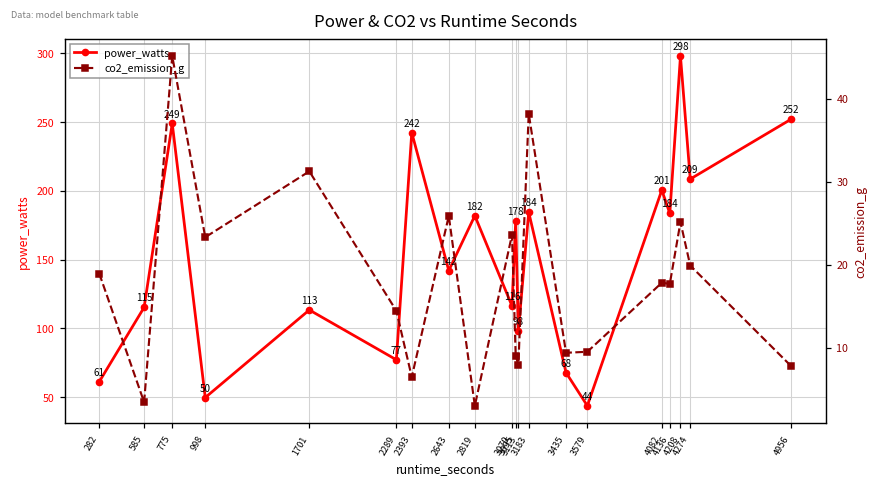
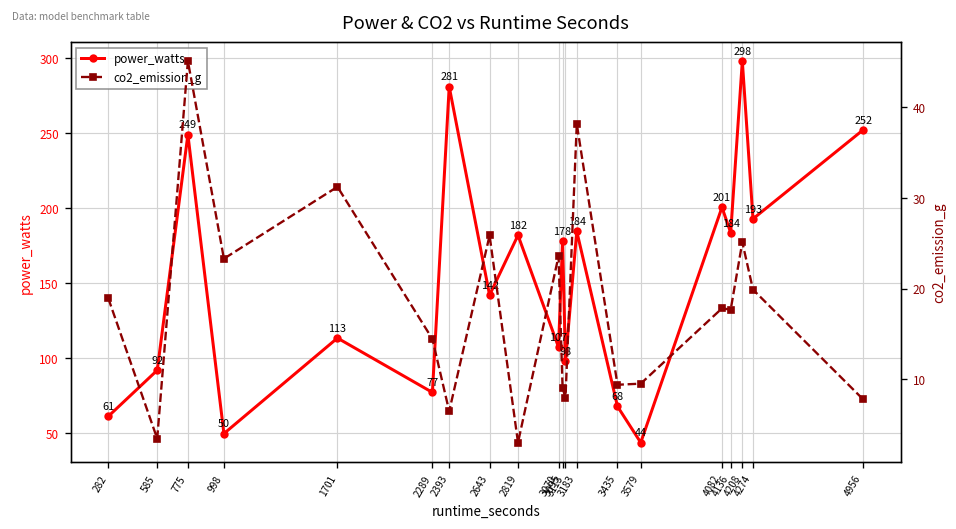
power_watts, 585: 115 -> 92
power_watts, 2393: 242 -> 281
power_watts, 3070: 116 -> 107
power_watts, 4274: 209 -> 193
